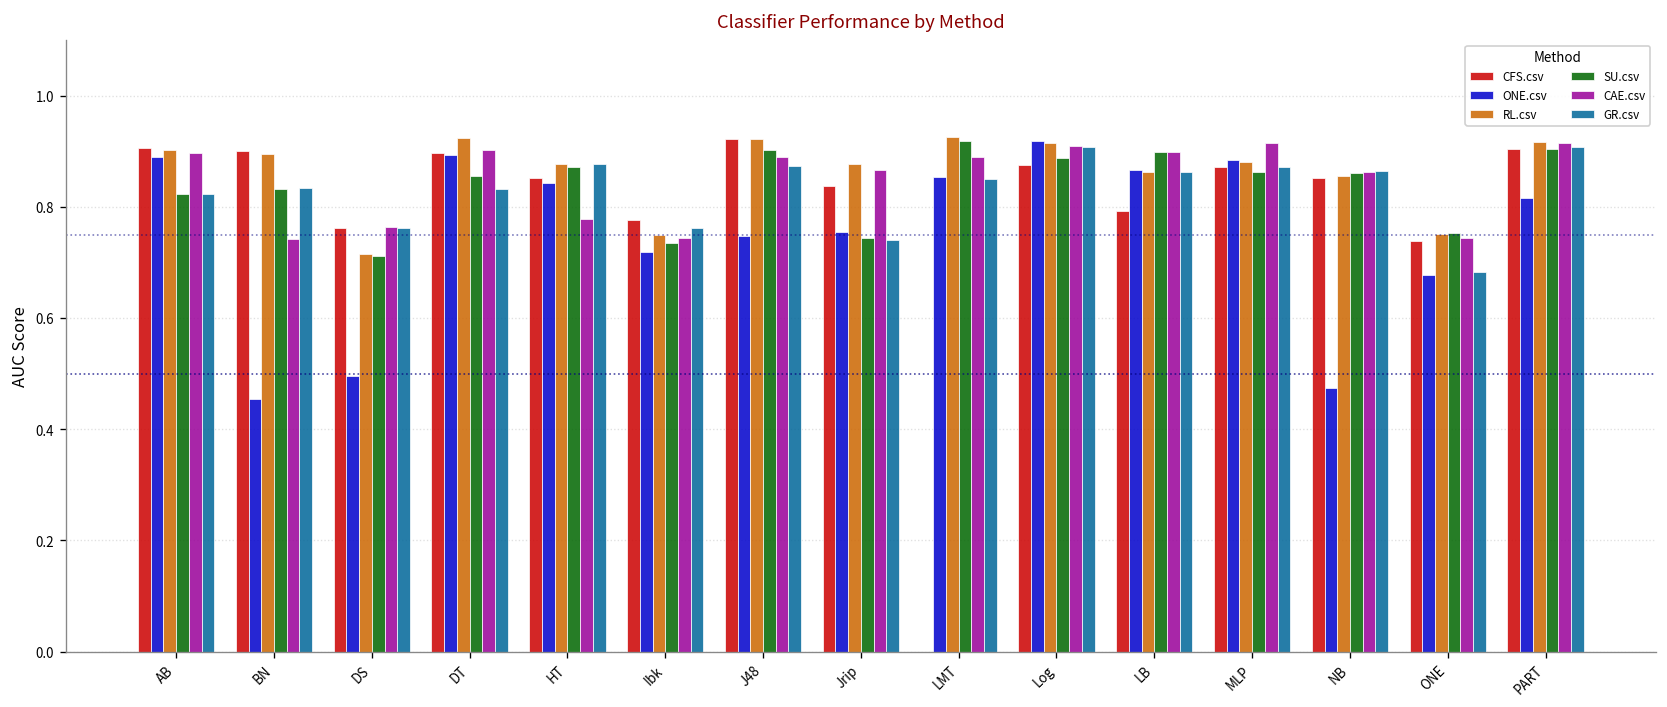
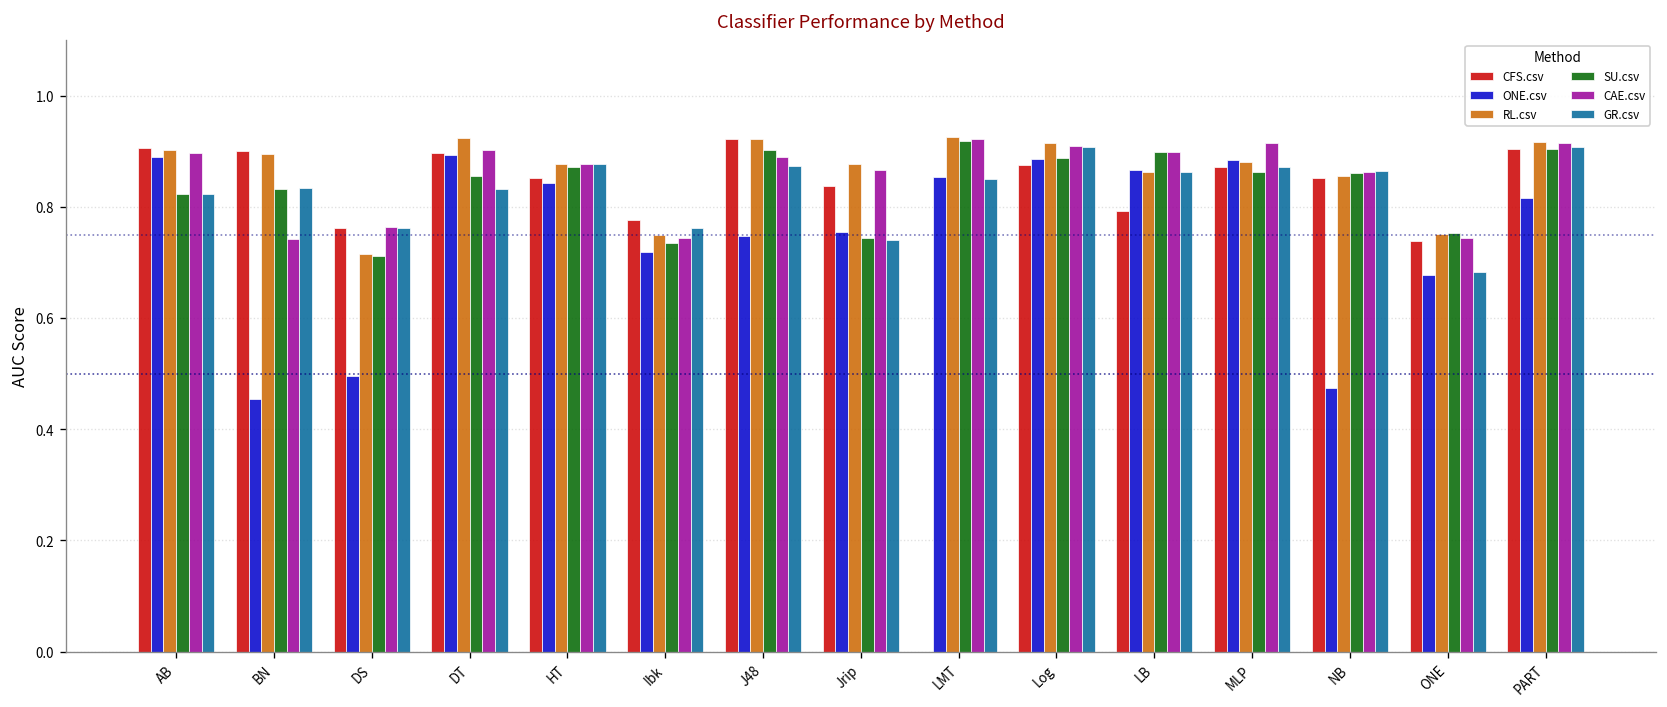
CAE.csv, HT: 0.78 -> 0.88
CAE.csv, LMT: 0.89 -> 0.92
ONE.csv, Log: 0.92 -> 0.89
